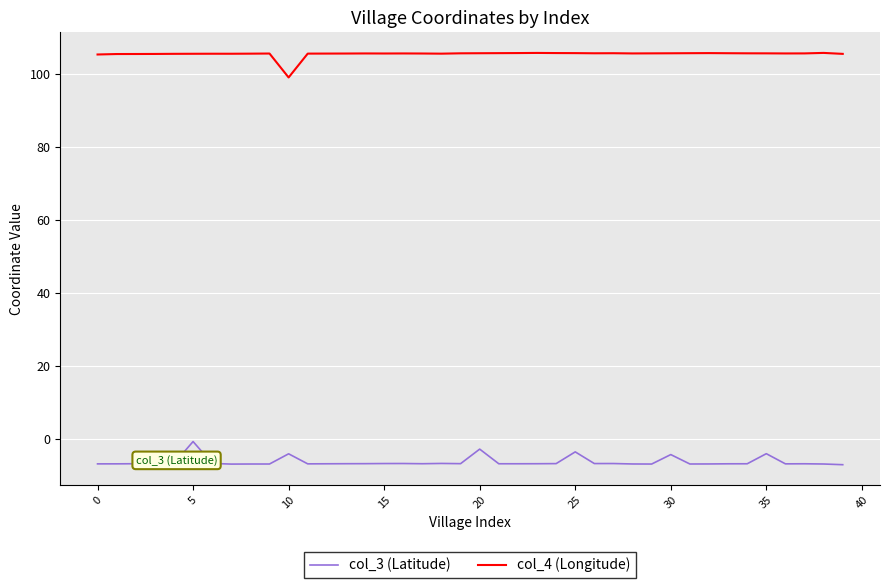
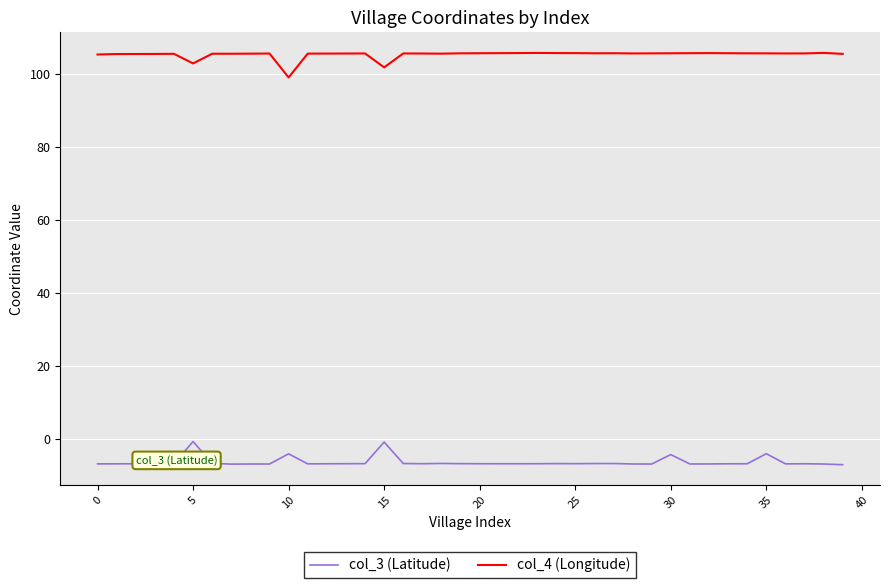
col_4 (Longitude), 5: 106 -> 103
col_3 (Latitude), 15: -7 -> -1
col_4 (Longitude), 15: 106 -> 102
col_3 (Latitude), 20: -3 -> -7
col_3 (Latitude), 25: -3 -> -7
